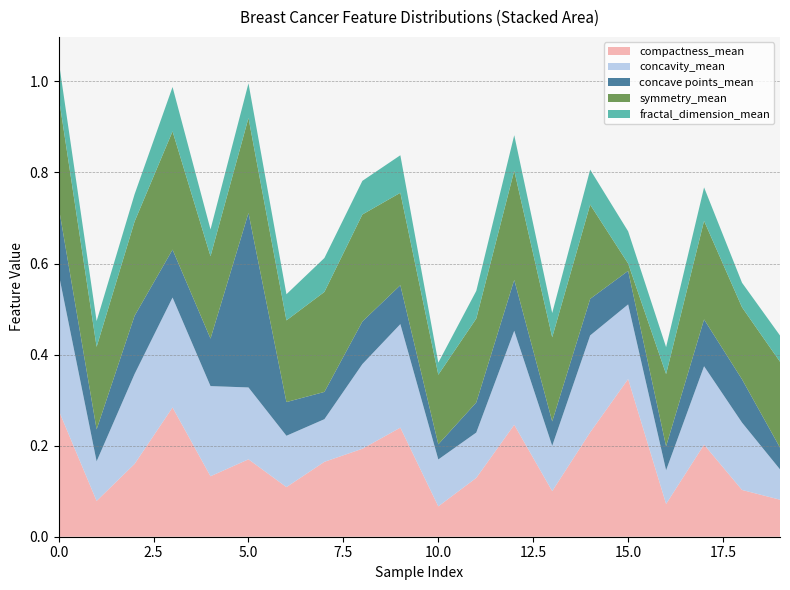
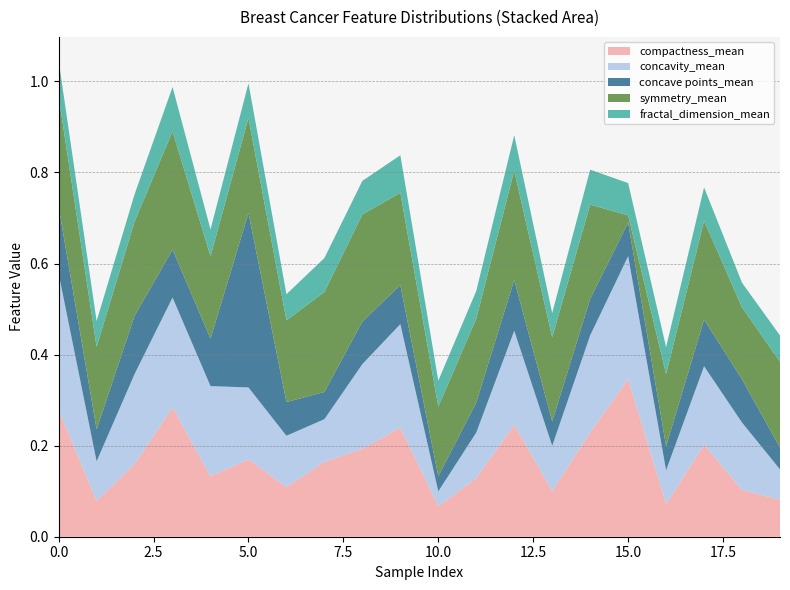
concavity_mean, 10.0: 0.10 -> 0.03
fractal_dimension_mean, 10.0: 0.03 -> 0.06
concavity_mean, 15.0: 0.16 -> 0.27
